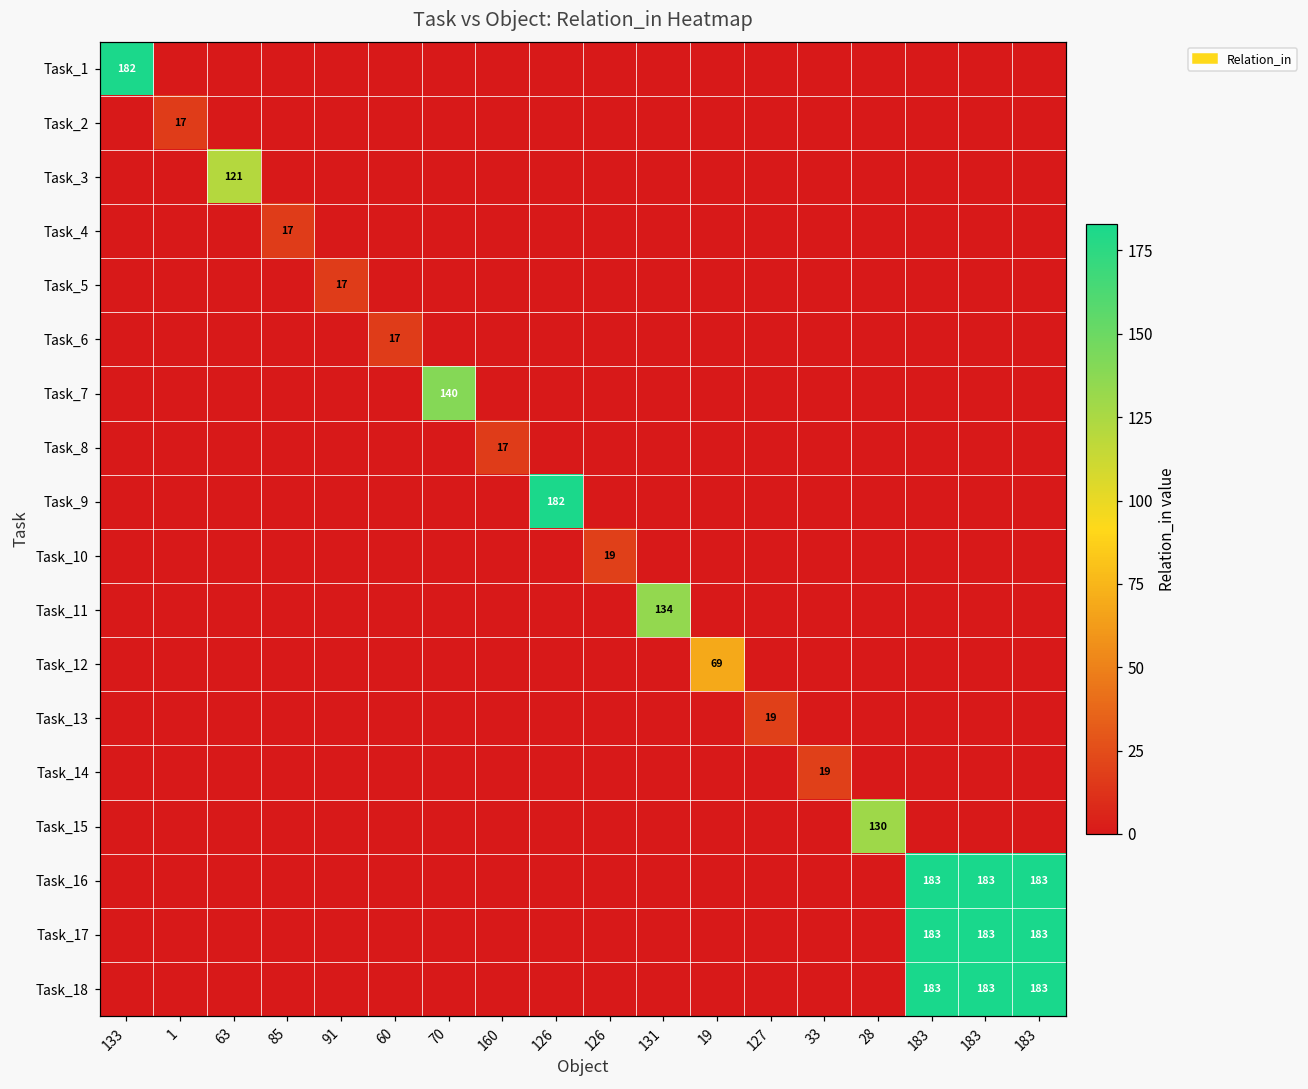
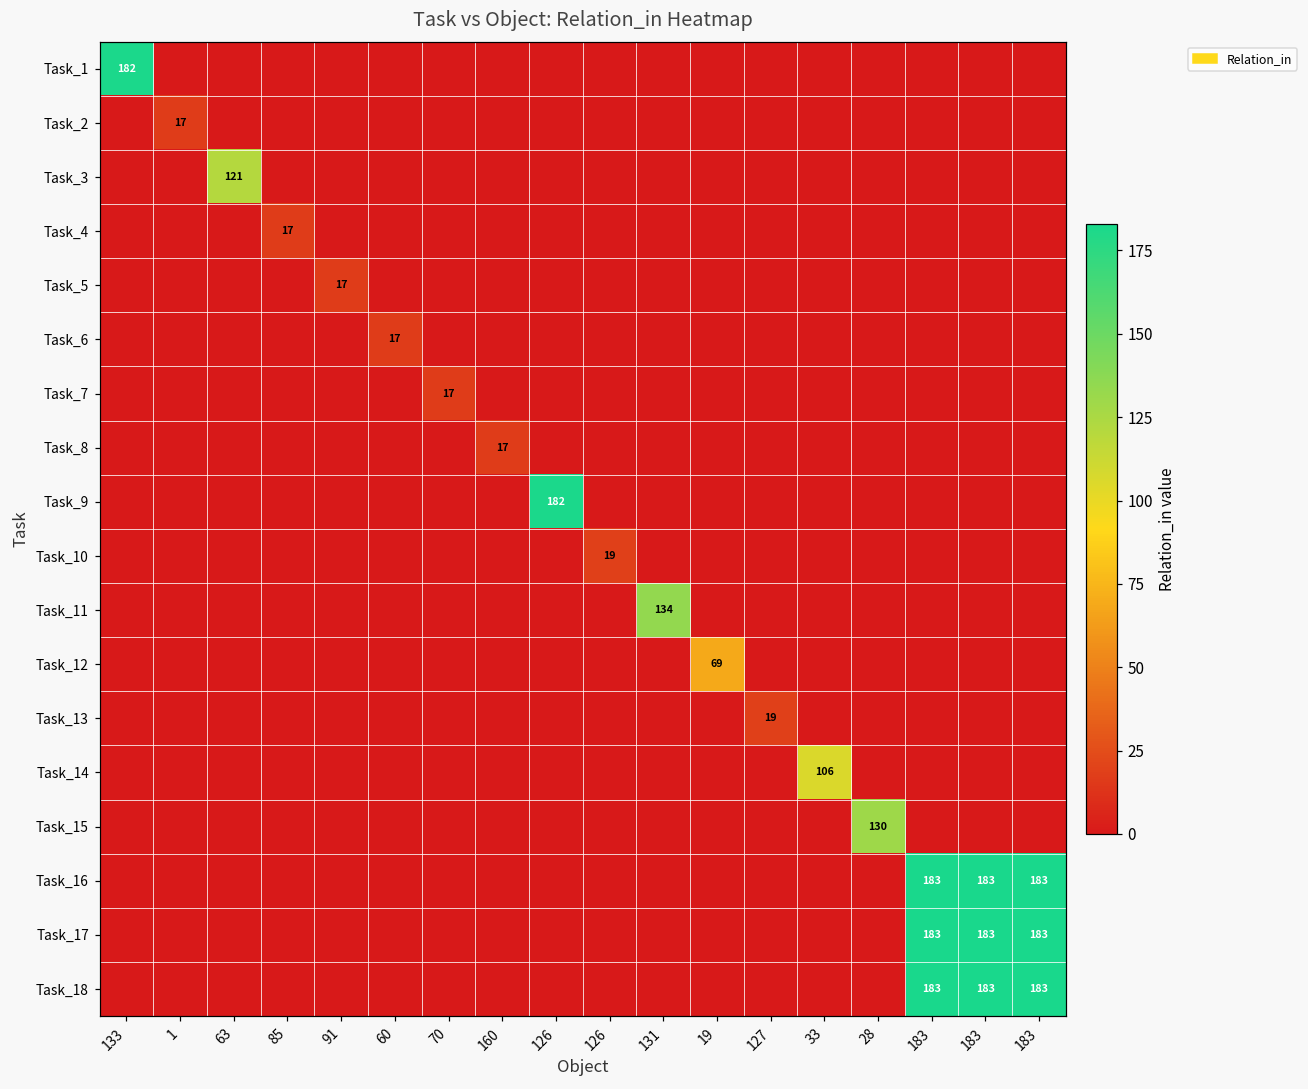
Task_7, 70: 140 -> 17
Task_14, 33: 19 -> 106
